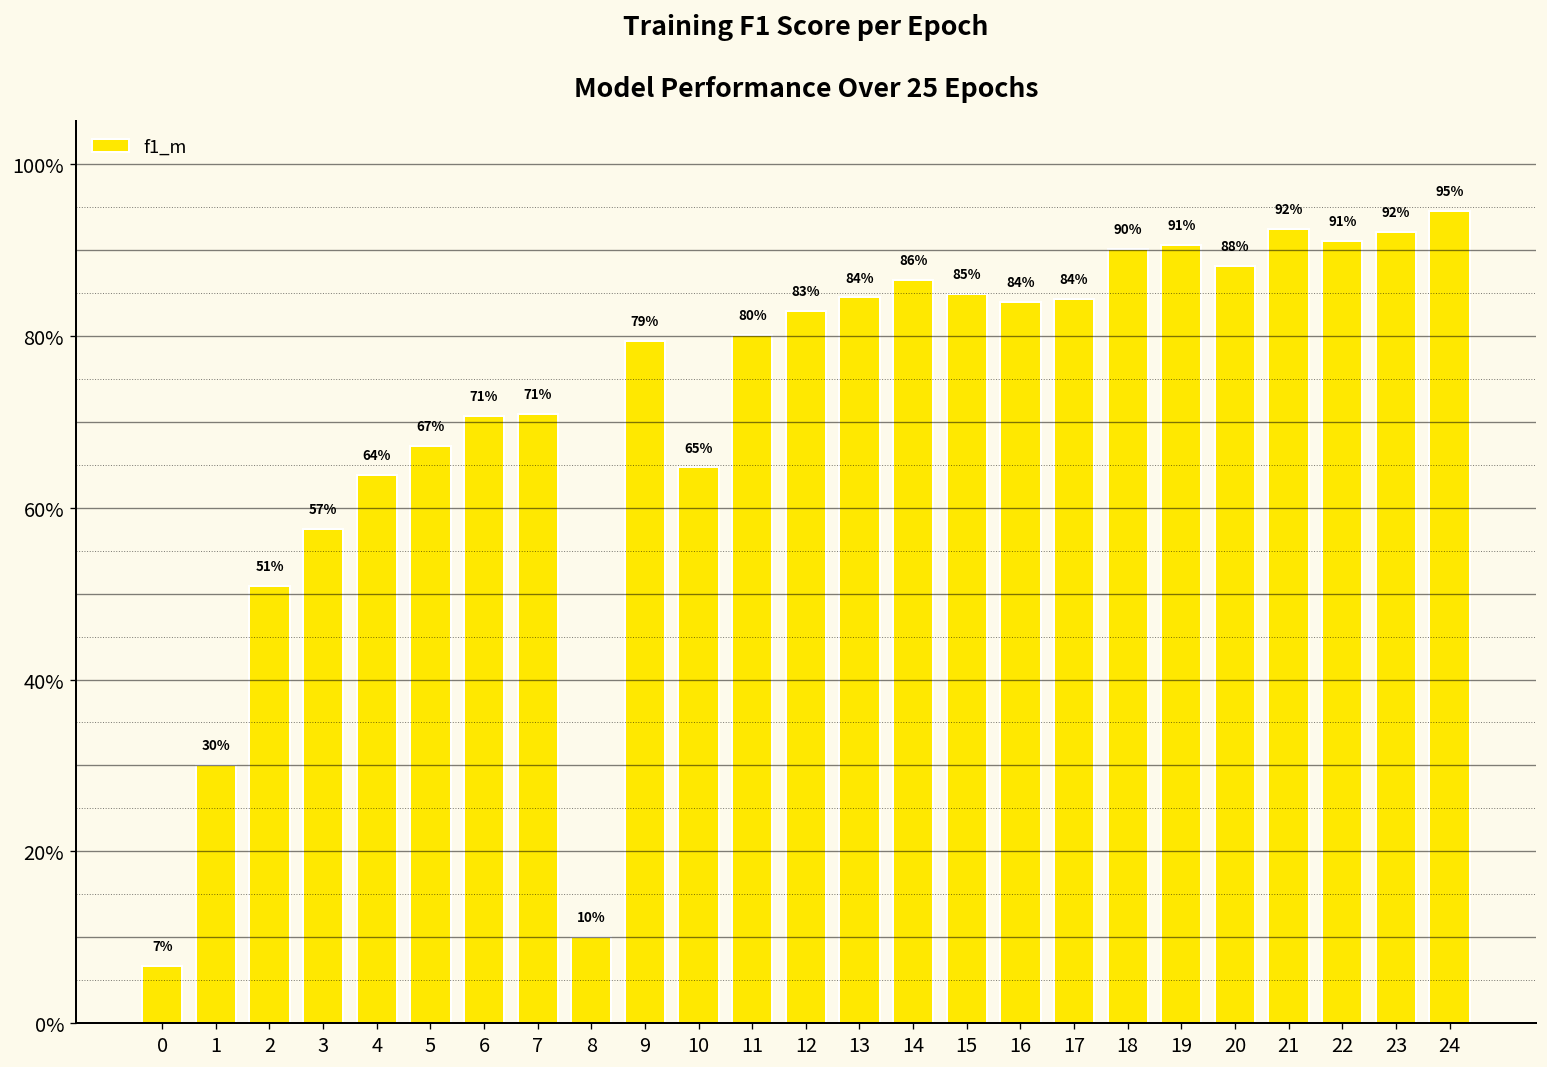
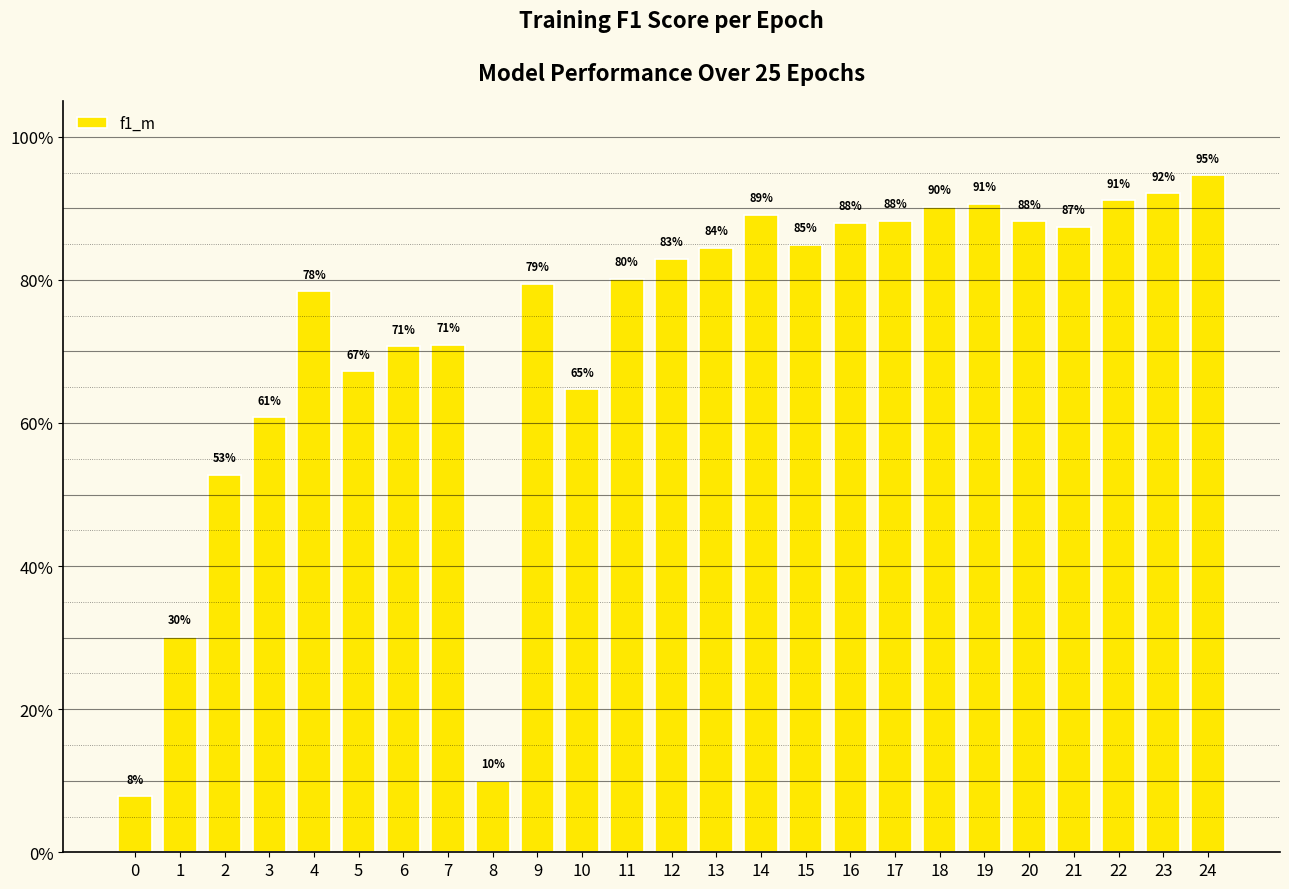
0: 7% -> 8%
2: 51% -> 53%
3: 57% -> 61%
4: 64% -> 78%
14: 86% -> 89%
16: 84% -> 88%
17: 84% -> 88%
21: 92% -> 87%
